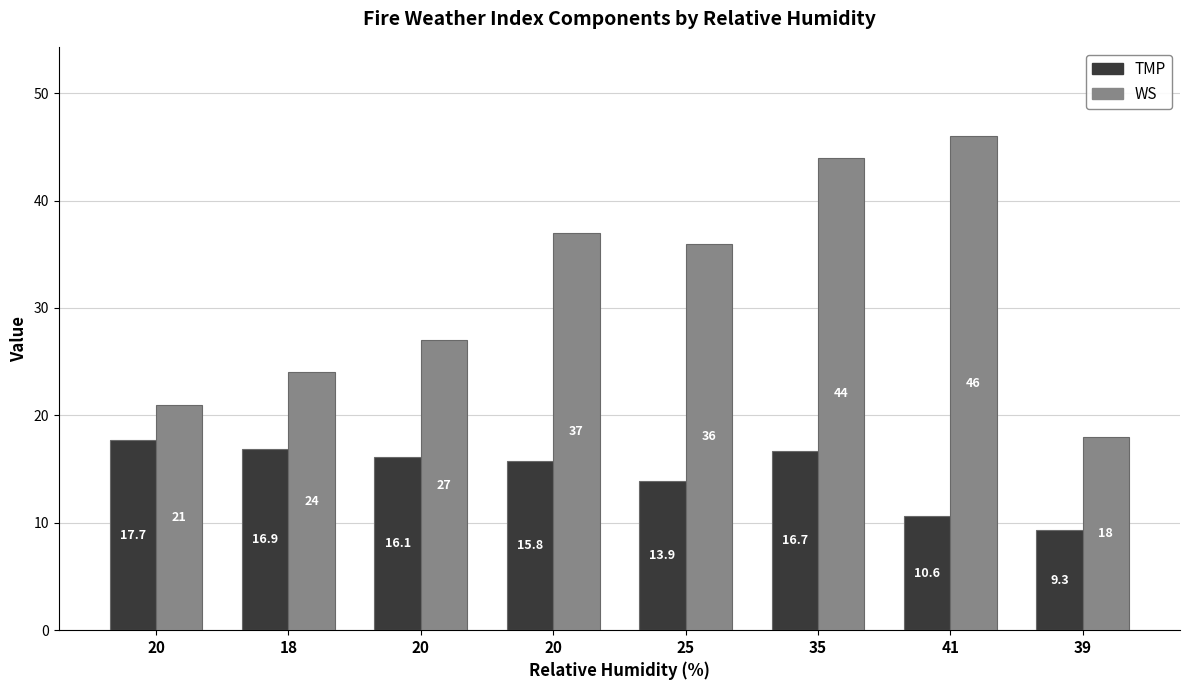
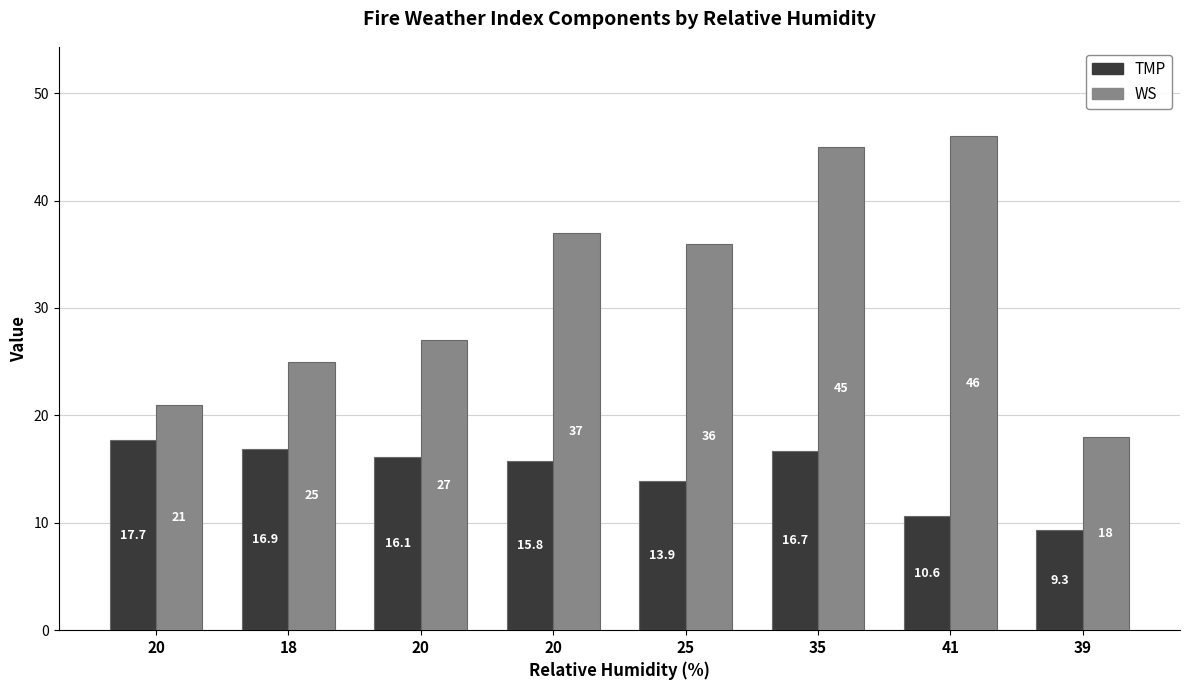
WS, 18: 24 -> 25
WS, 35: 44 -> 45
